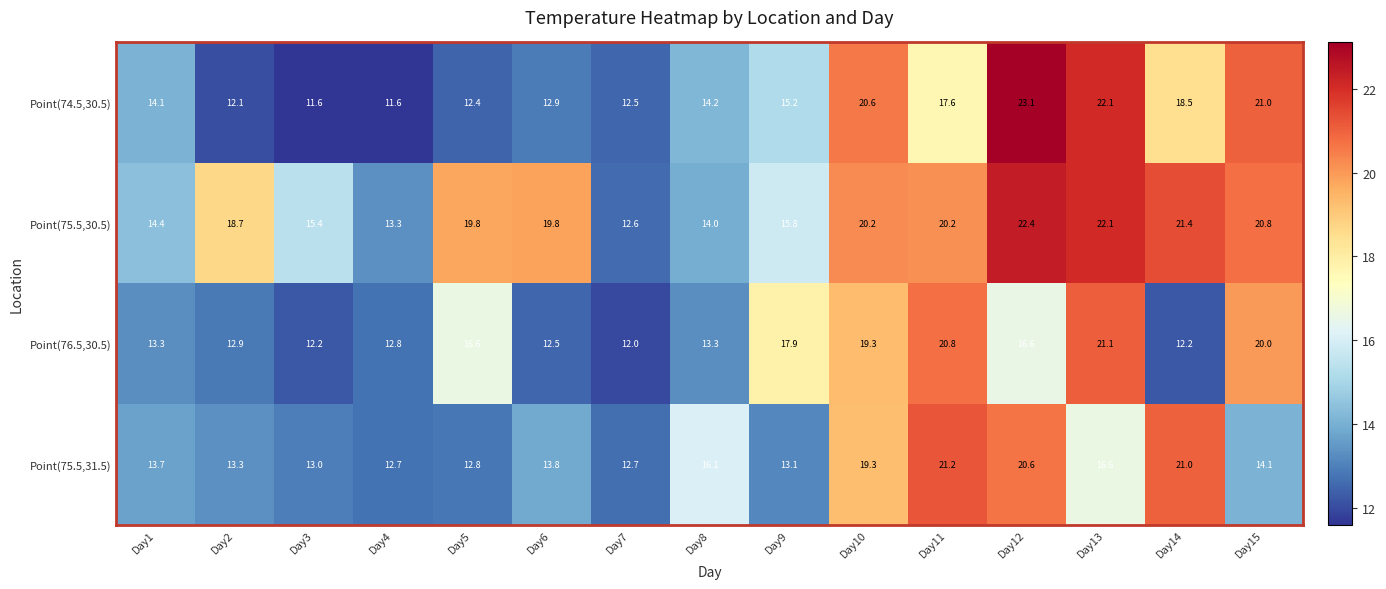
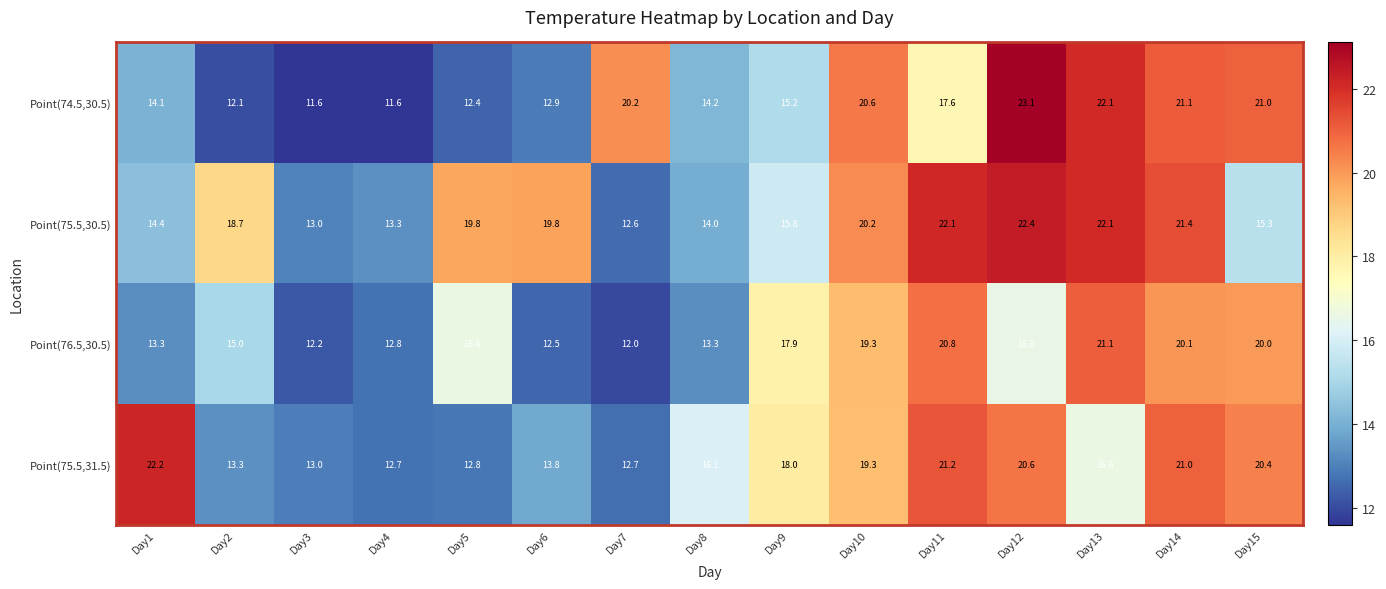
Point(74.5,30.5), Day7: 12.5 -> 20.2
Point(74.5,30.5), Day14: 18.5 -> 21.1
Point(75.5,30.5), Day3: 15.4 -> 13.0
Point(75.5,30.5), Day11: 20.2 -> 22.1
Point(75.5,30.5), Day15: 20.8 -> 15.3
Point(76.5,30.5), Day2: 12.9 -> 15.0
Point(76.5,30.5), Day14: 12.2 -> 20.1
Point(75.5,31.5), Day1: 13.7 -> 22.2
Point(75.5,31.5), Day9: 13.1 -> 18.0
Point(75.5,31.5), Day15: 14.1 -> 20.4
